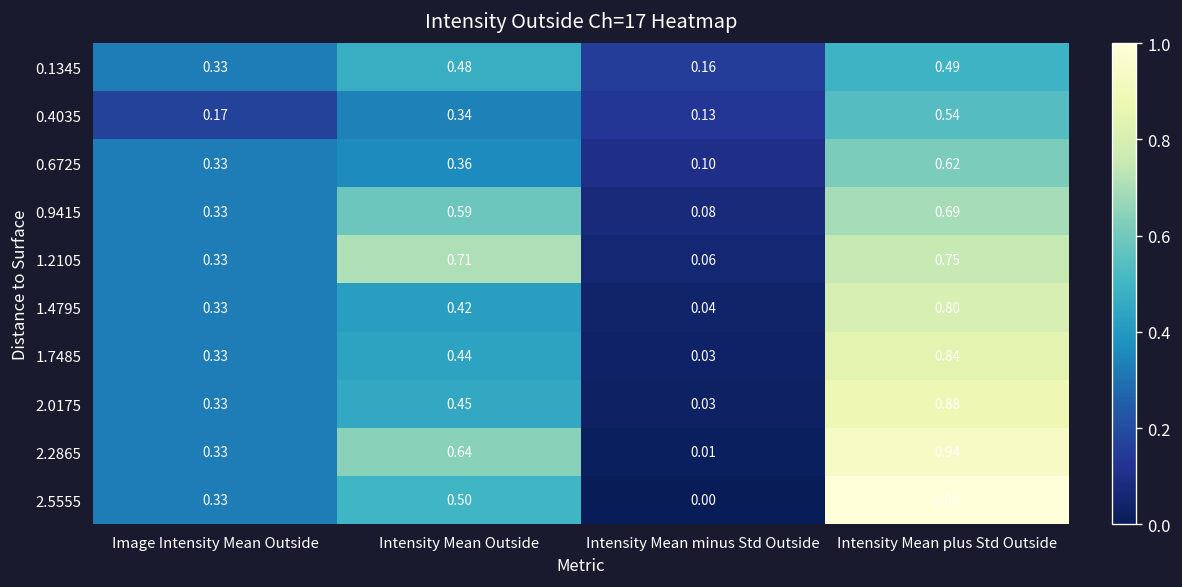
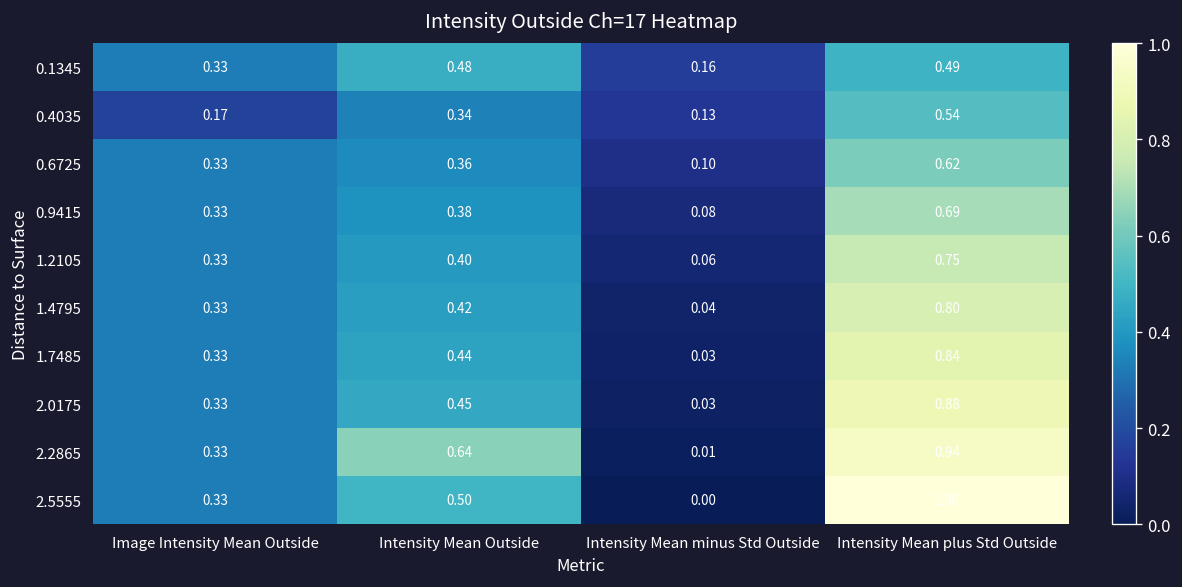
0.9415, Intensity Mean Outside: 0.59 -> 0.38
1.2105, Intensity Mean Outside: 0.71 -> 0.40
